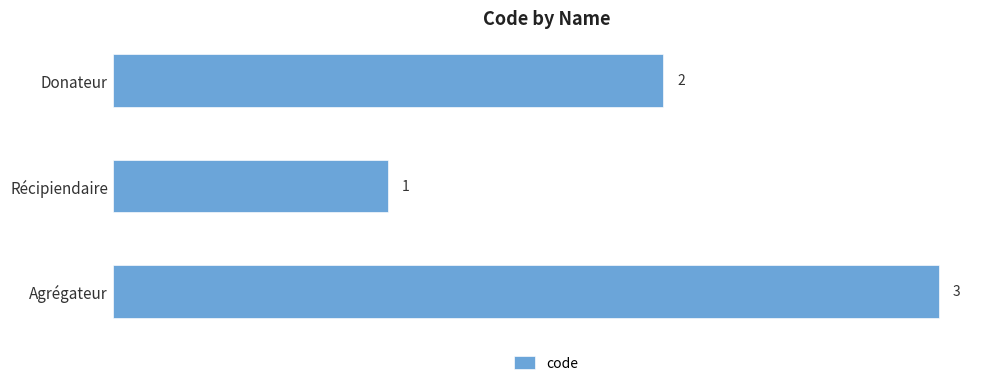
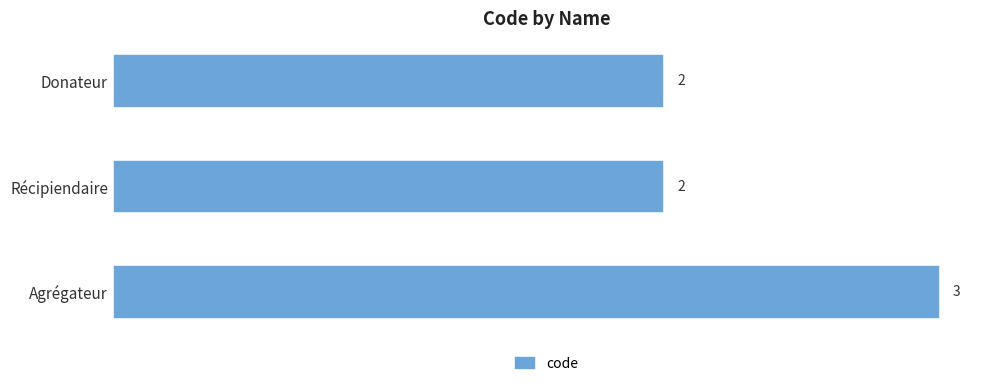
Récipiendaire: 1 -> 2
